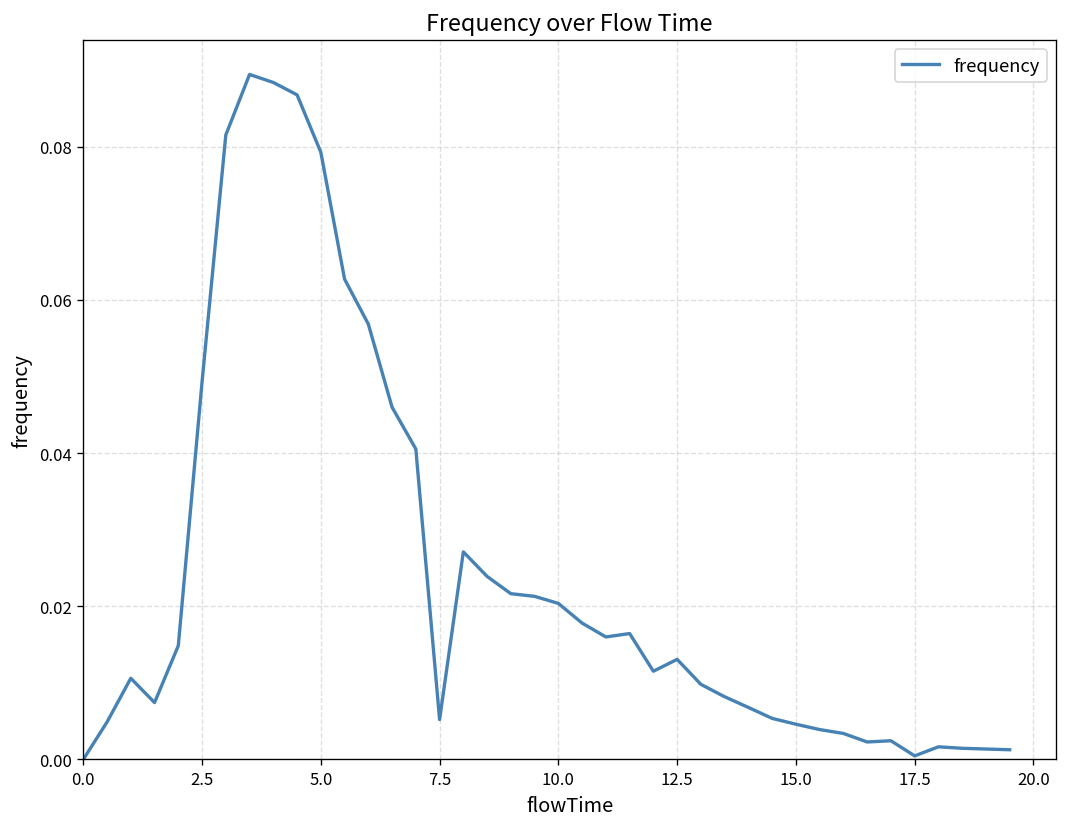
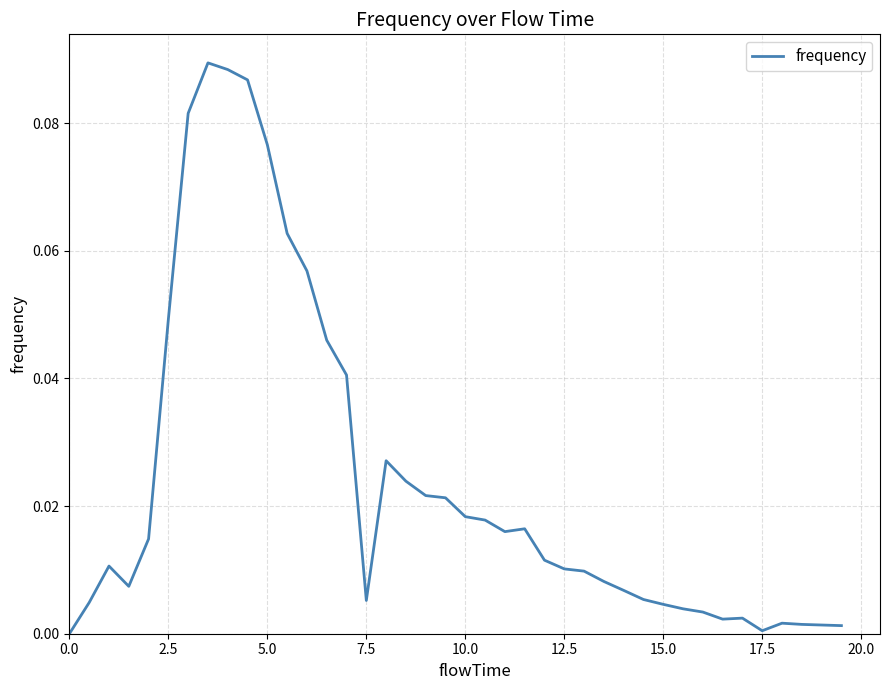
5.0: 0.079 -> 0.077
10.0: 0.020 -> 0.018
12.5: 0.013 -> 0.010
